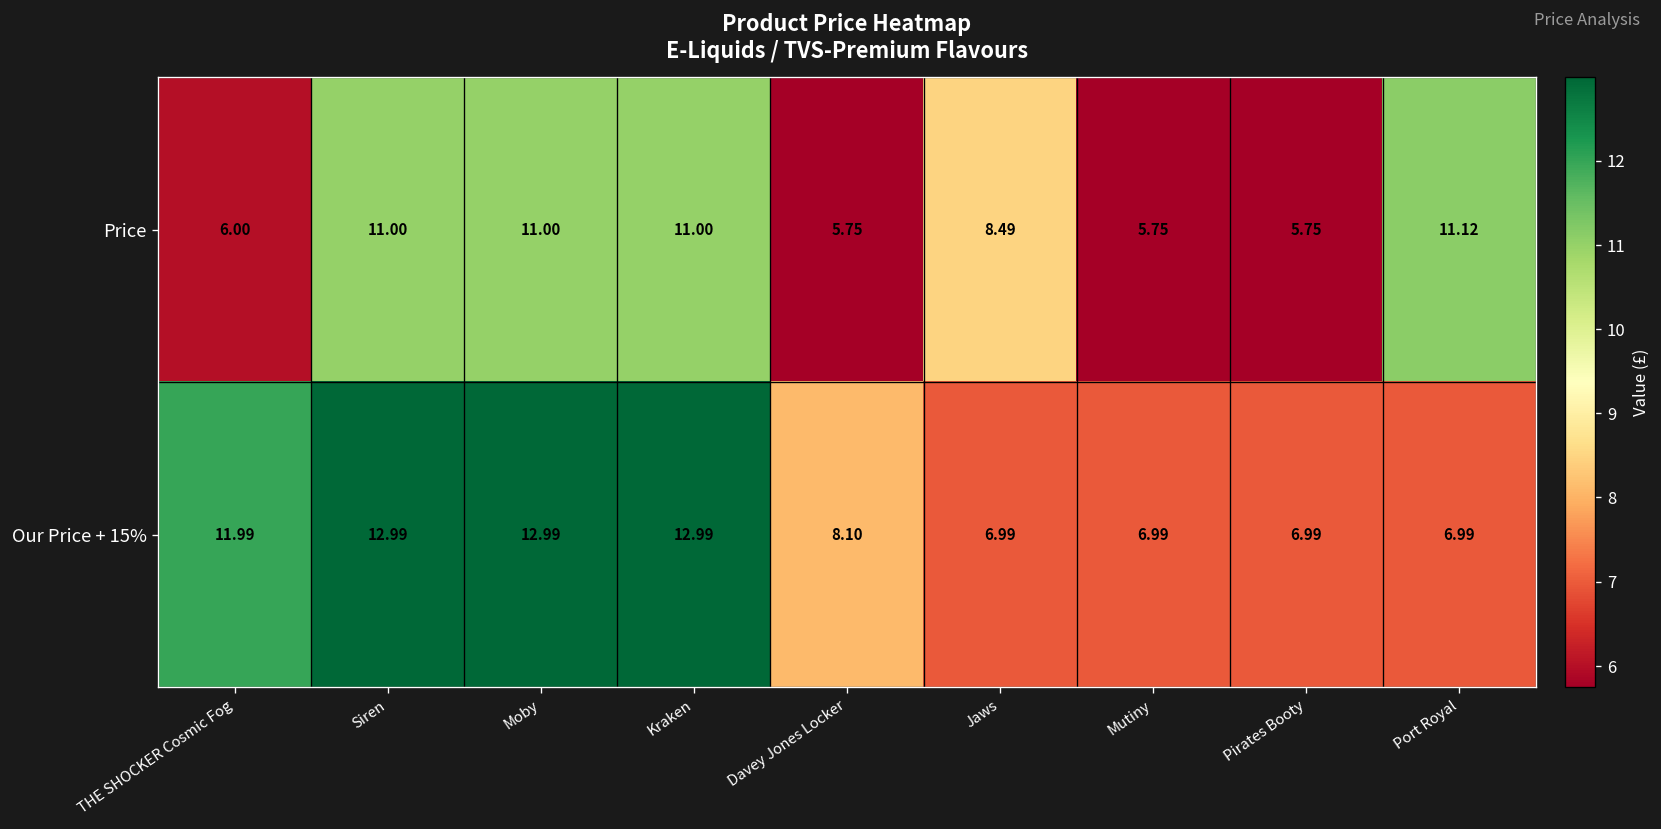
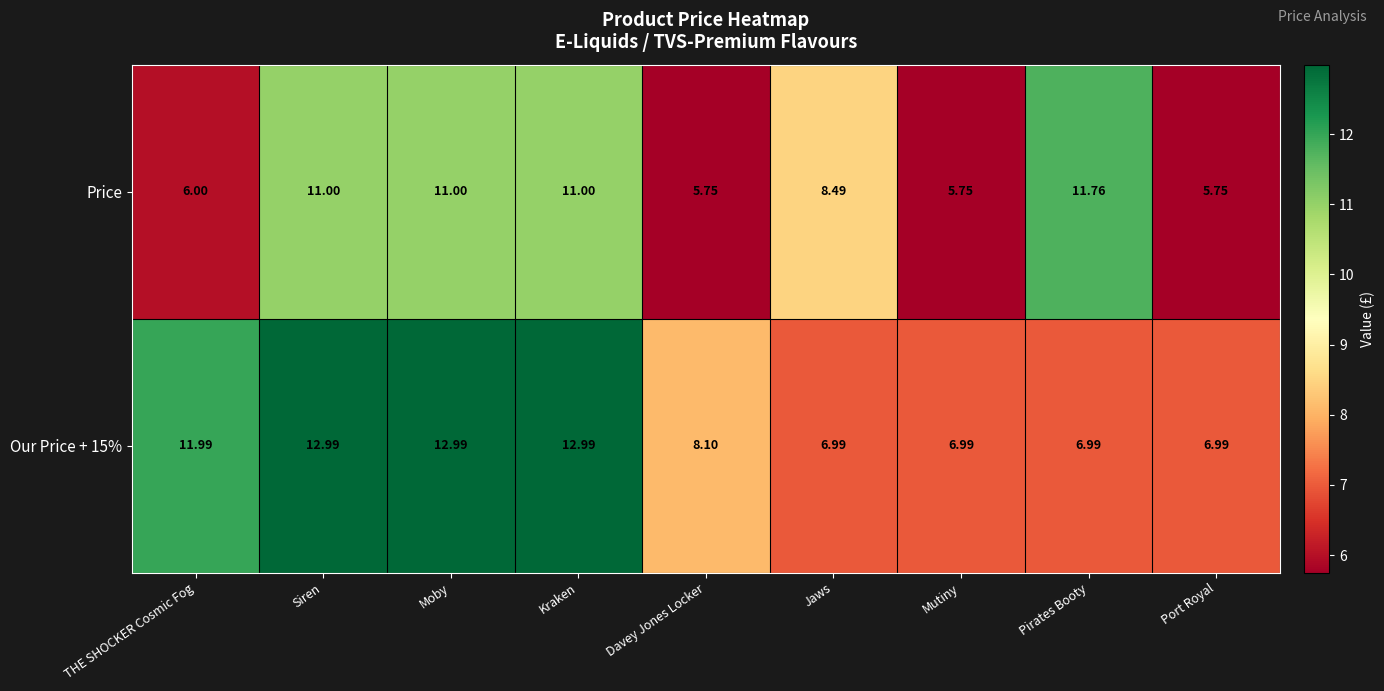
Price, Pirates Booty: 5.75 -> 11.76
Price, Port Royal: 11.12 -> 5.75
